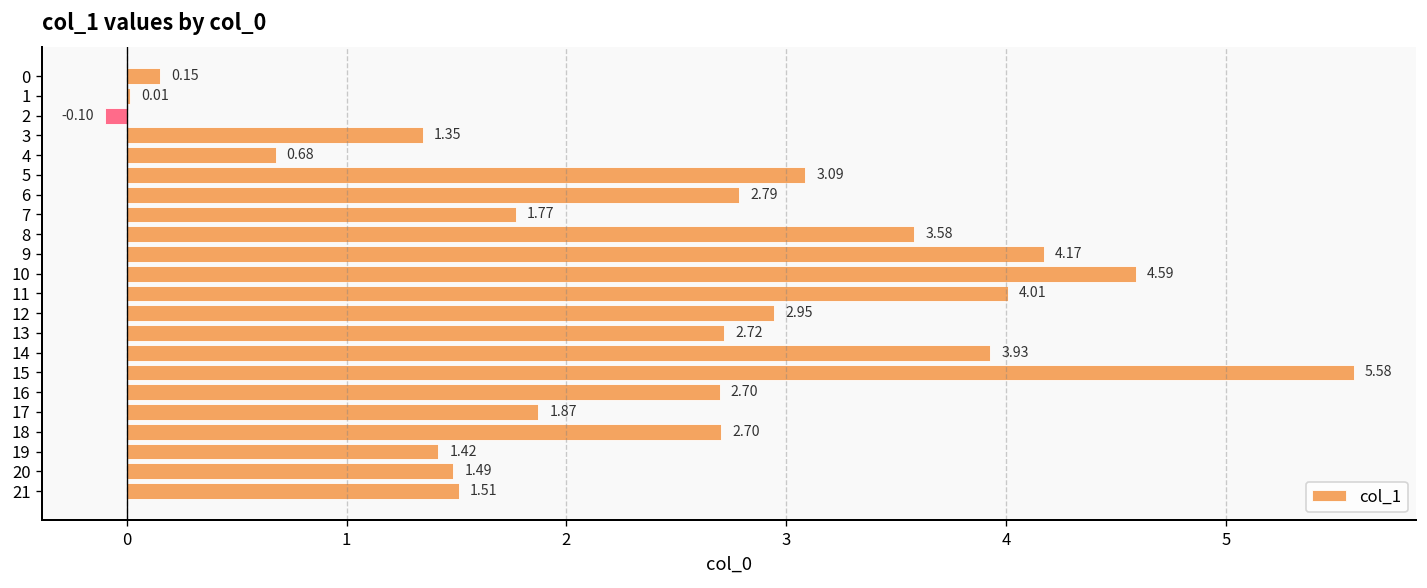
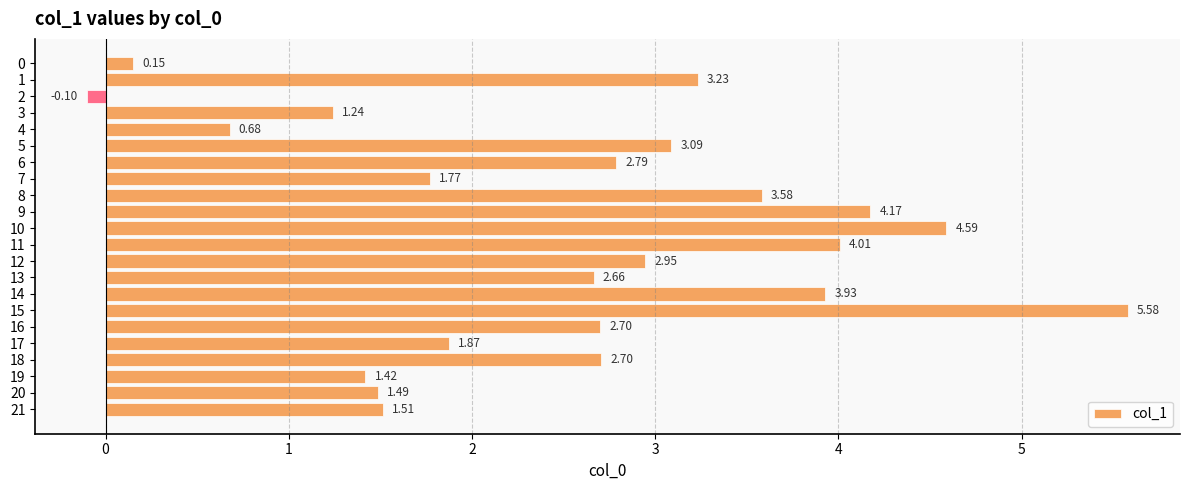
1: 0.01 -> 3.23
3: 1.35 -> 1.24
13: 2.72 -> 2.66
